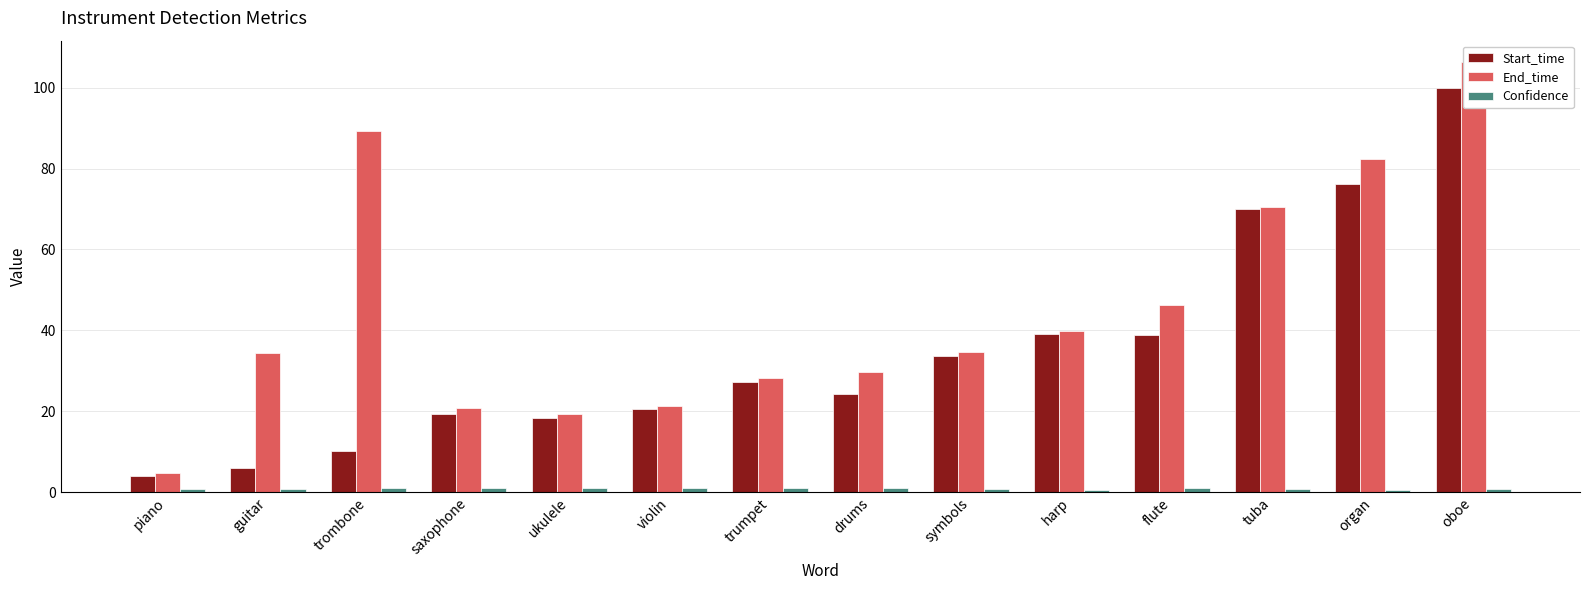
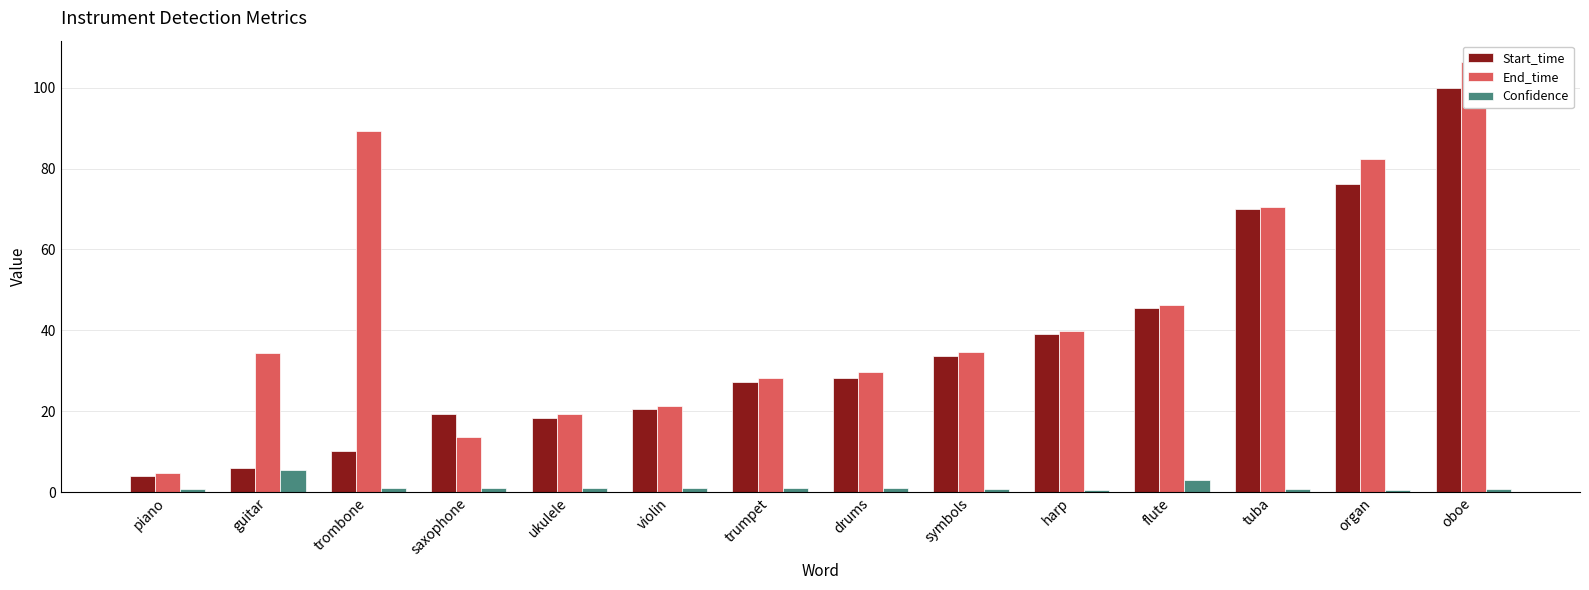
Confidence, guitar: 1 -> 5
End_time, saxophone: 21 -> 14
Start_time, drums: 24 -> 28
Start_time, flute: 39 -> 46
Confidence, flute: 1 -> 3
